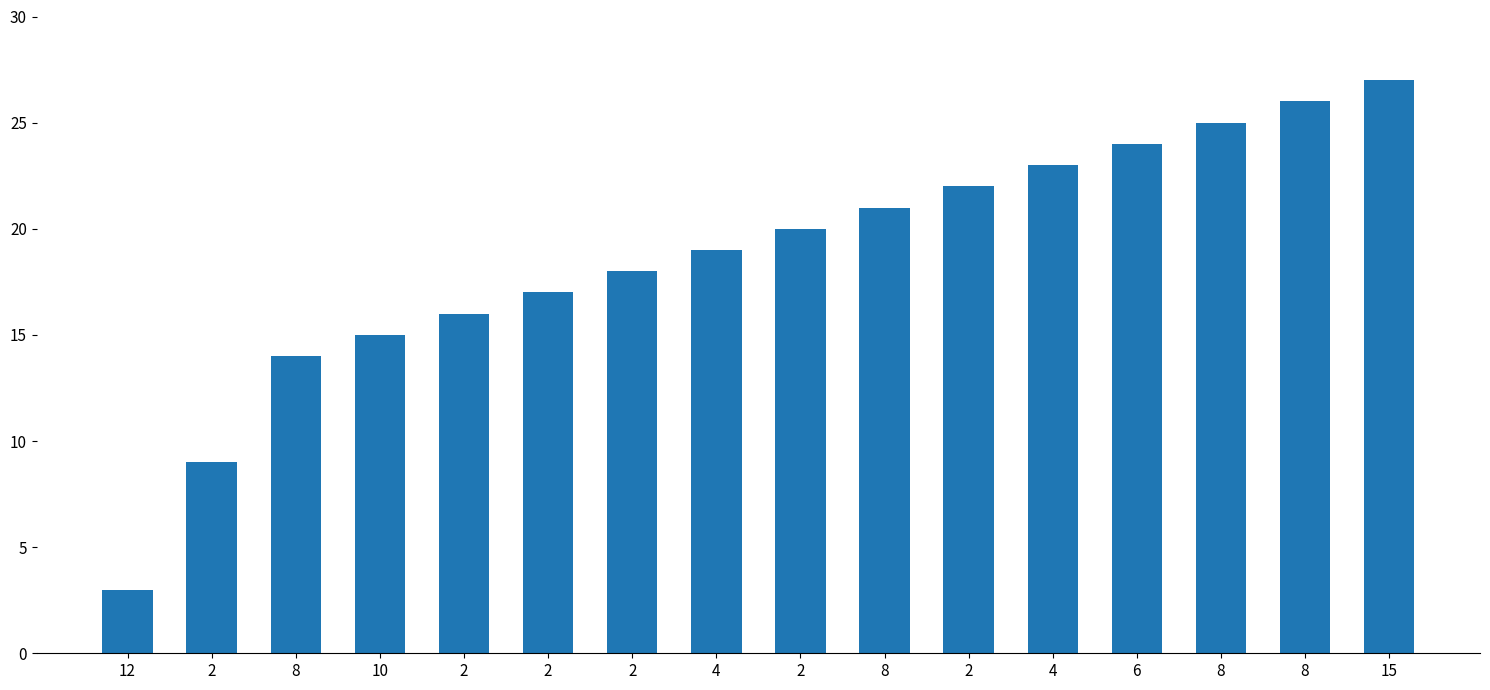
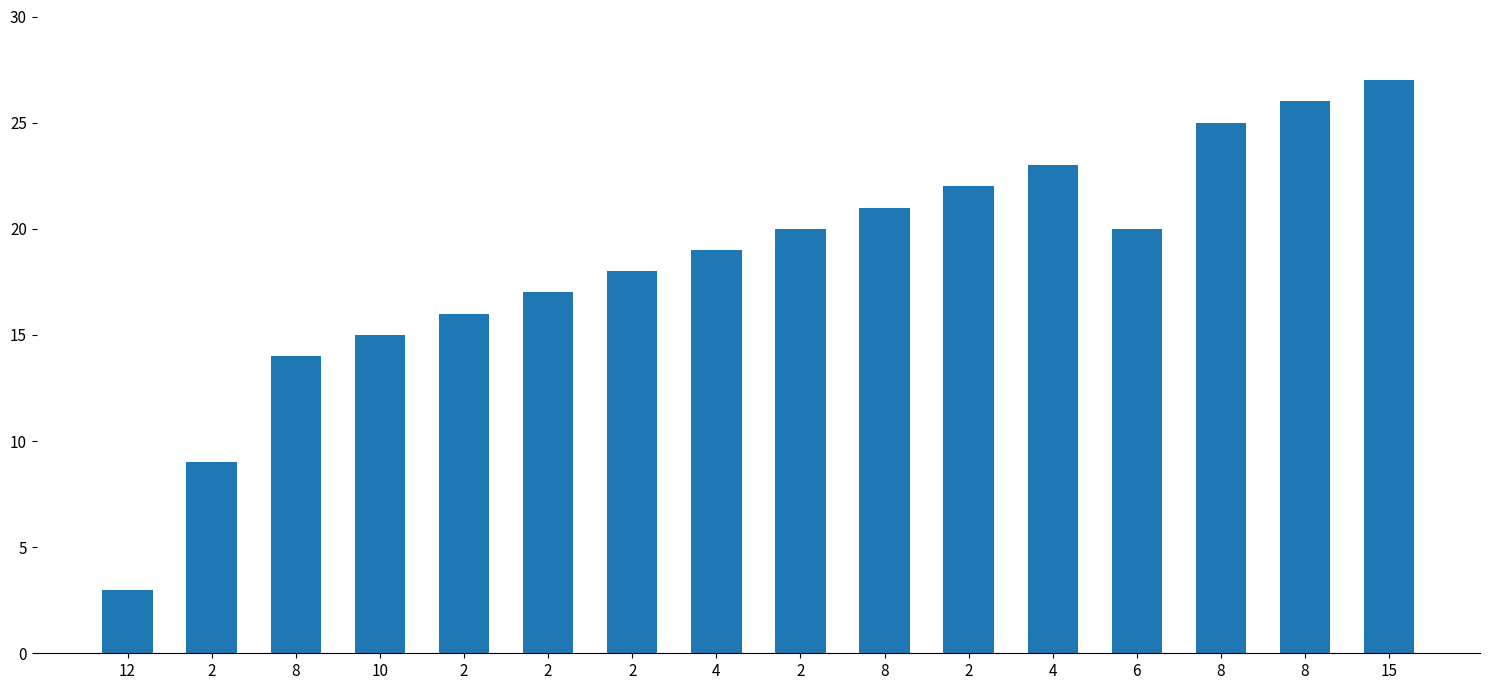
6: 24 -> 20
